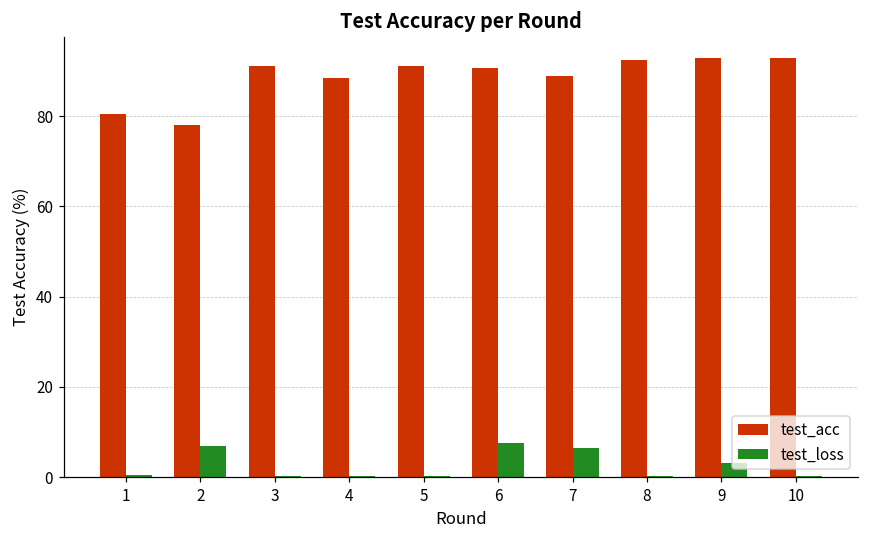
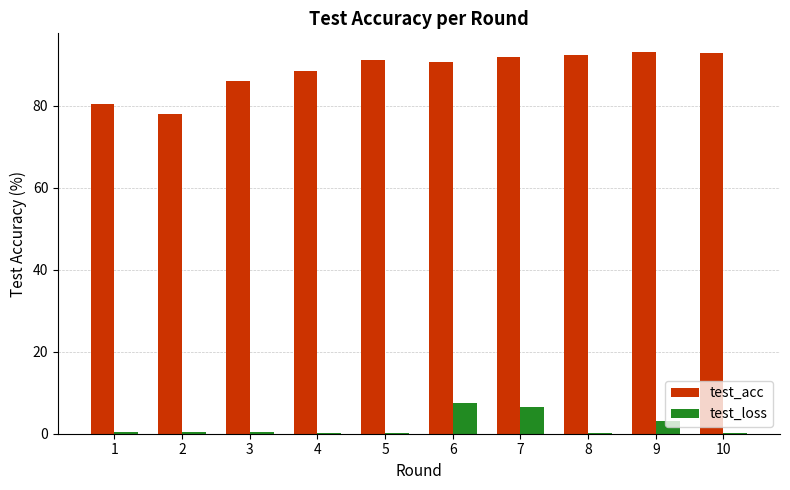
test_loss, 2: 7 -> 0
test_acc, 3: 91 -> 86
test_acc, 7: 89 -> 92
